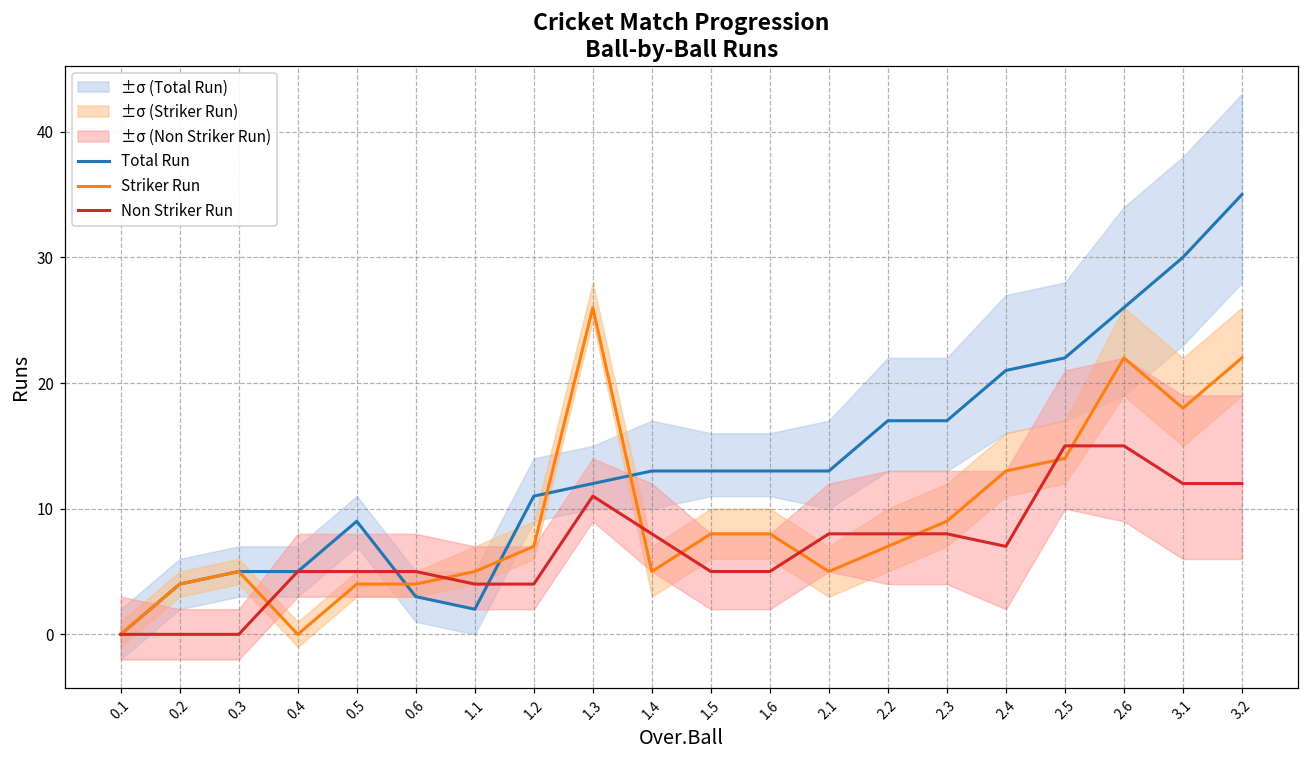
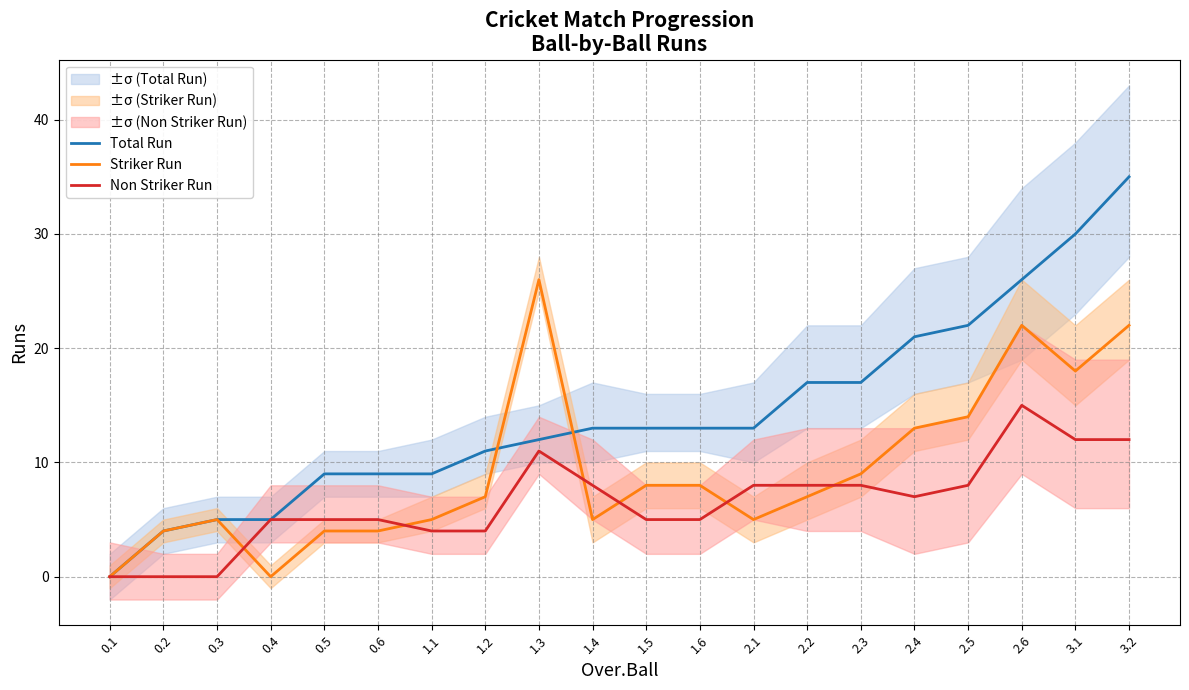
Total Run, 0.6: 3 -> 9
Total Run, 1.1: 2 -> 9
Non Striker Run, 2.5: 15 -> 8
